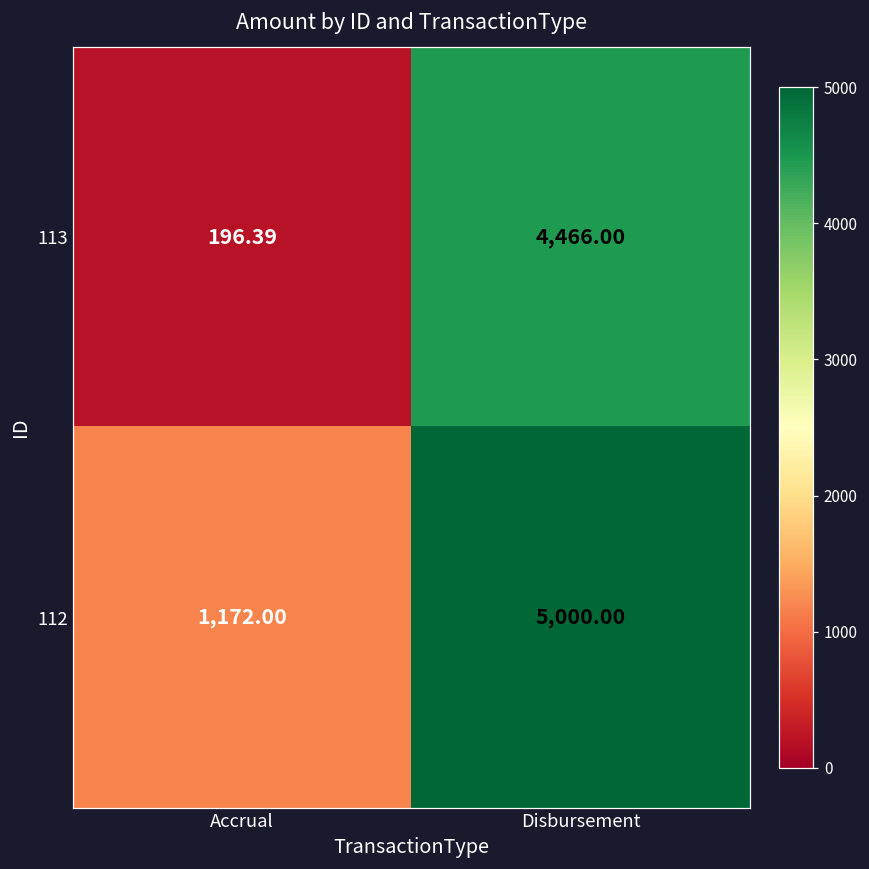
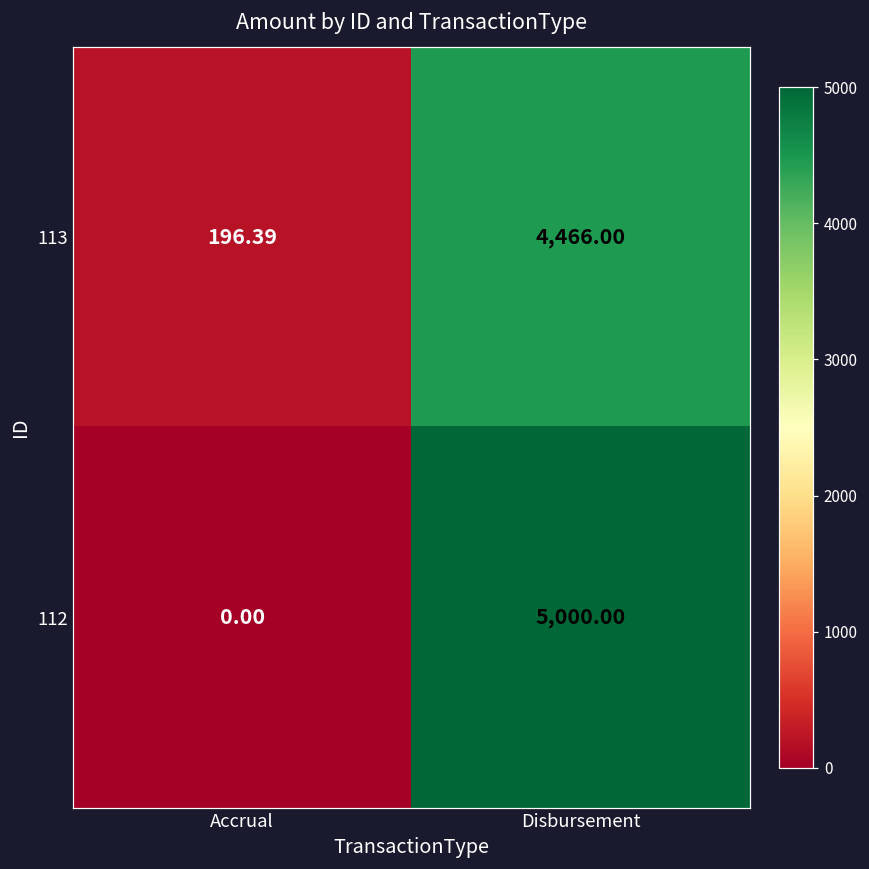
112, Accrual: 1,172.00 -> 0.00
